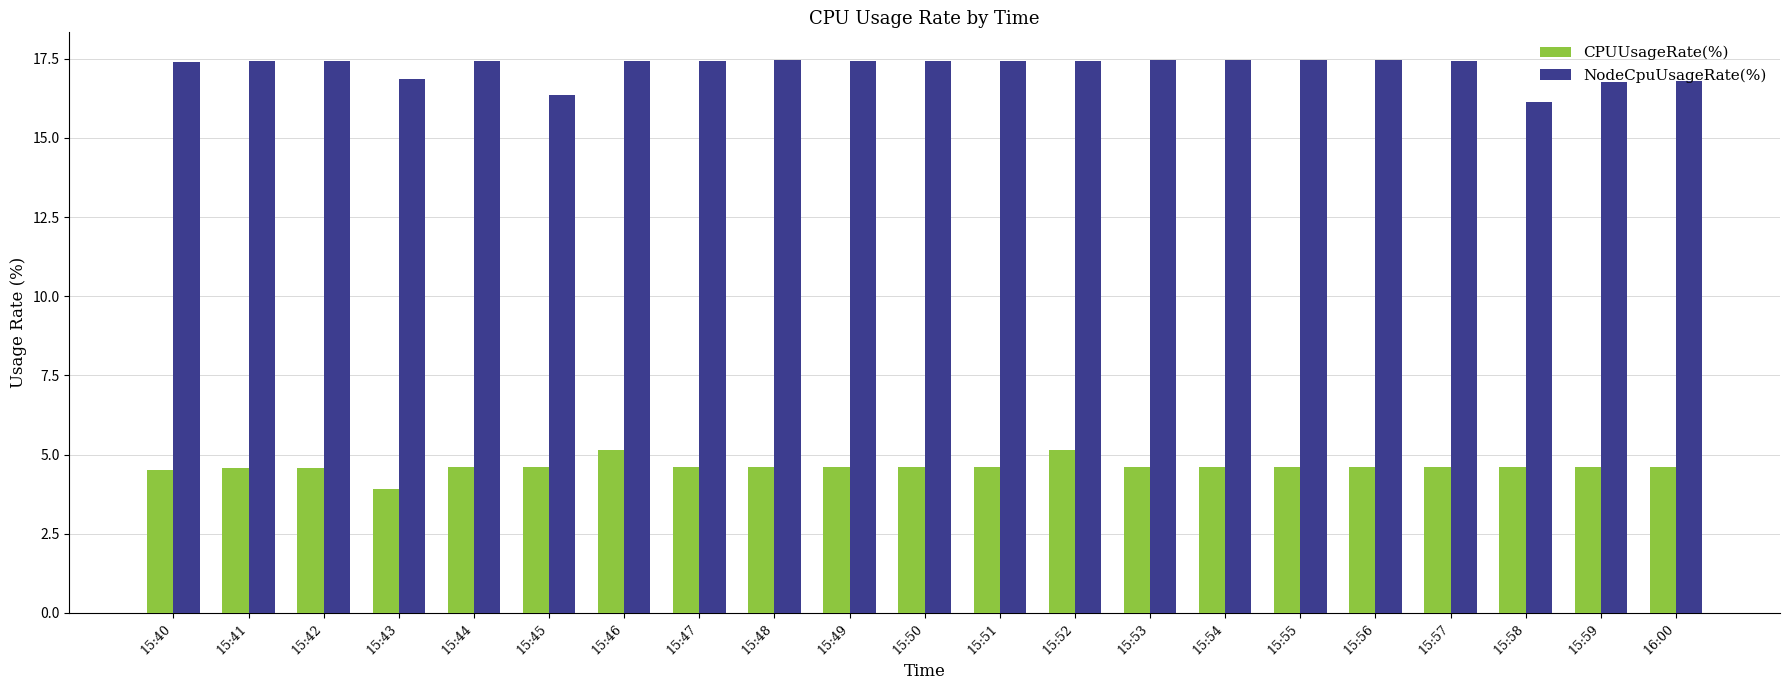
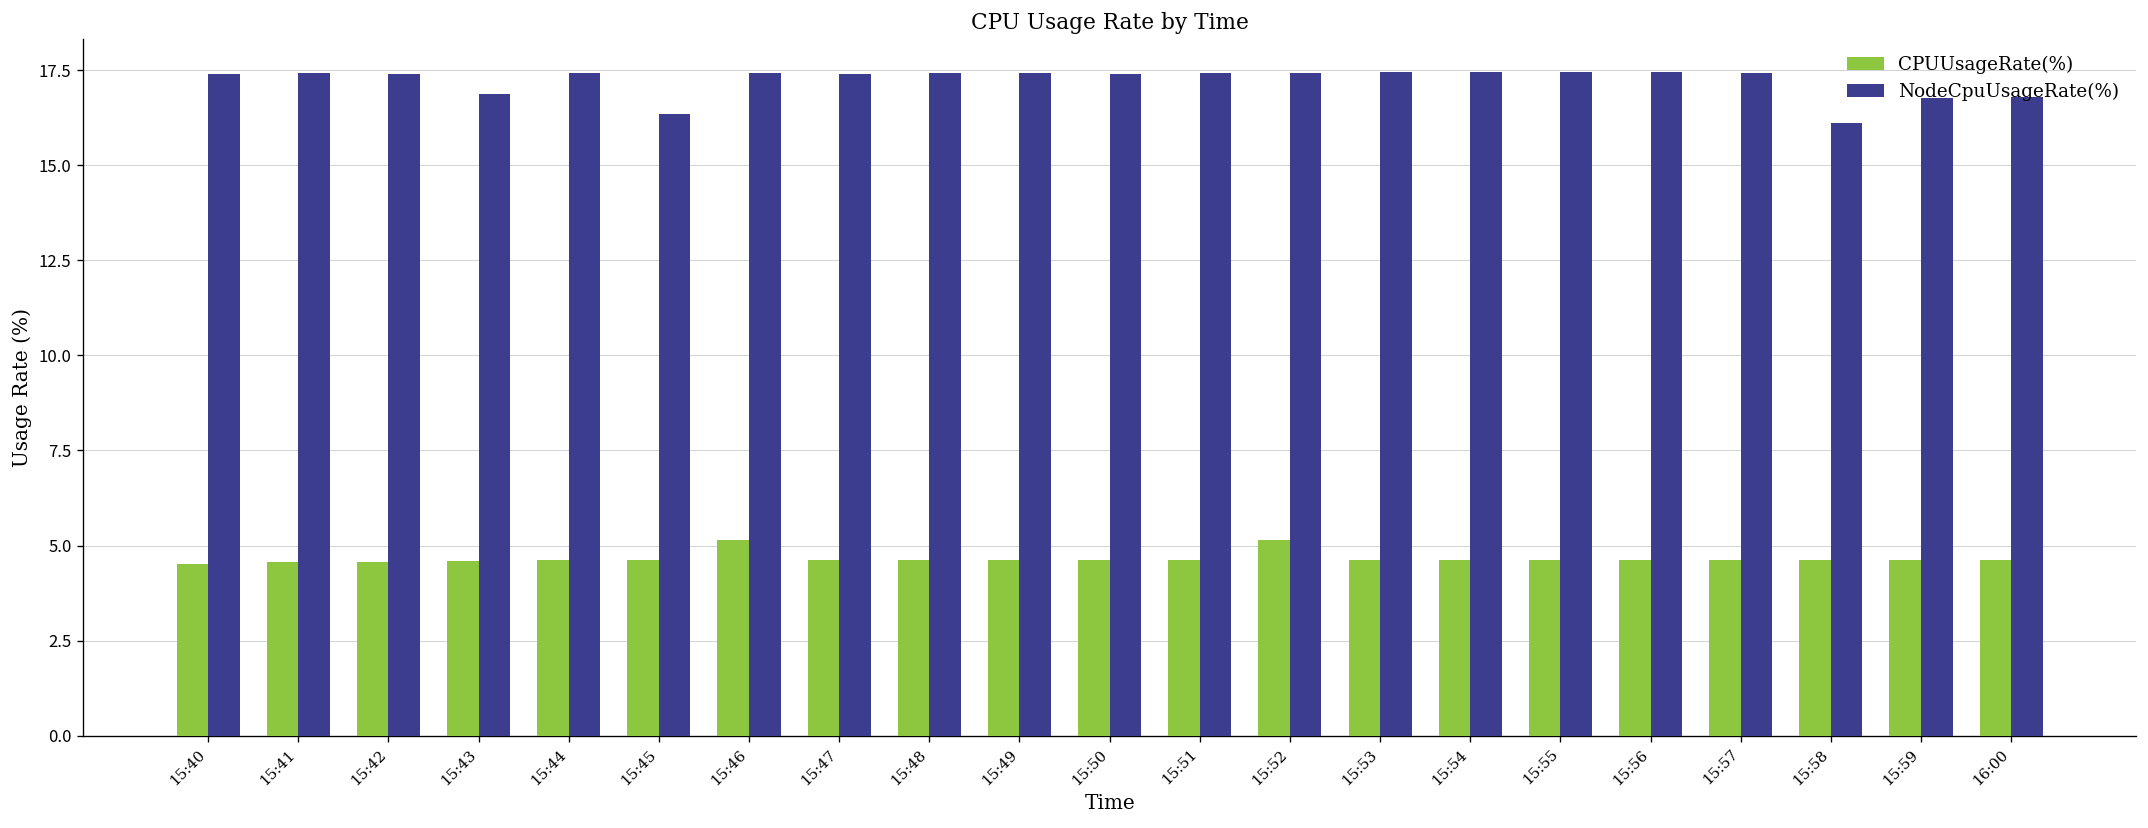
CPUUsageRate(%), 15:43: 3.9 -> 4.6
